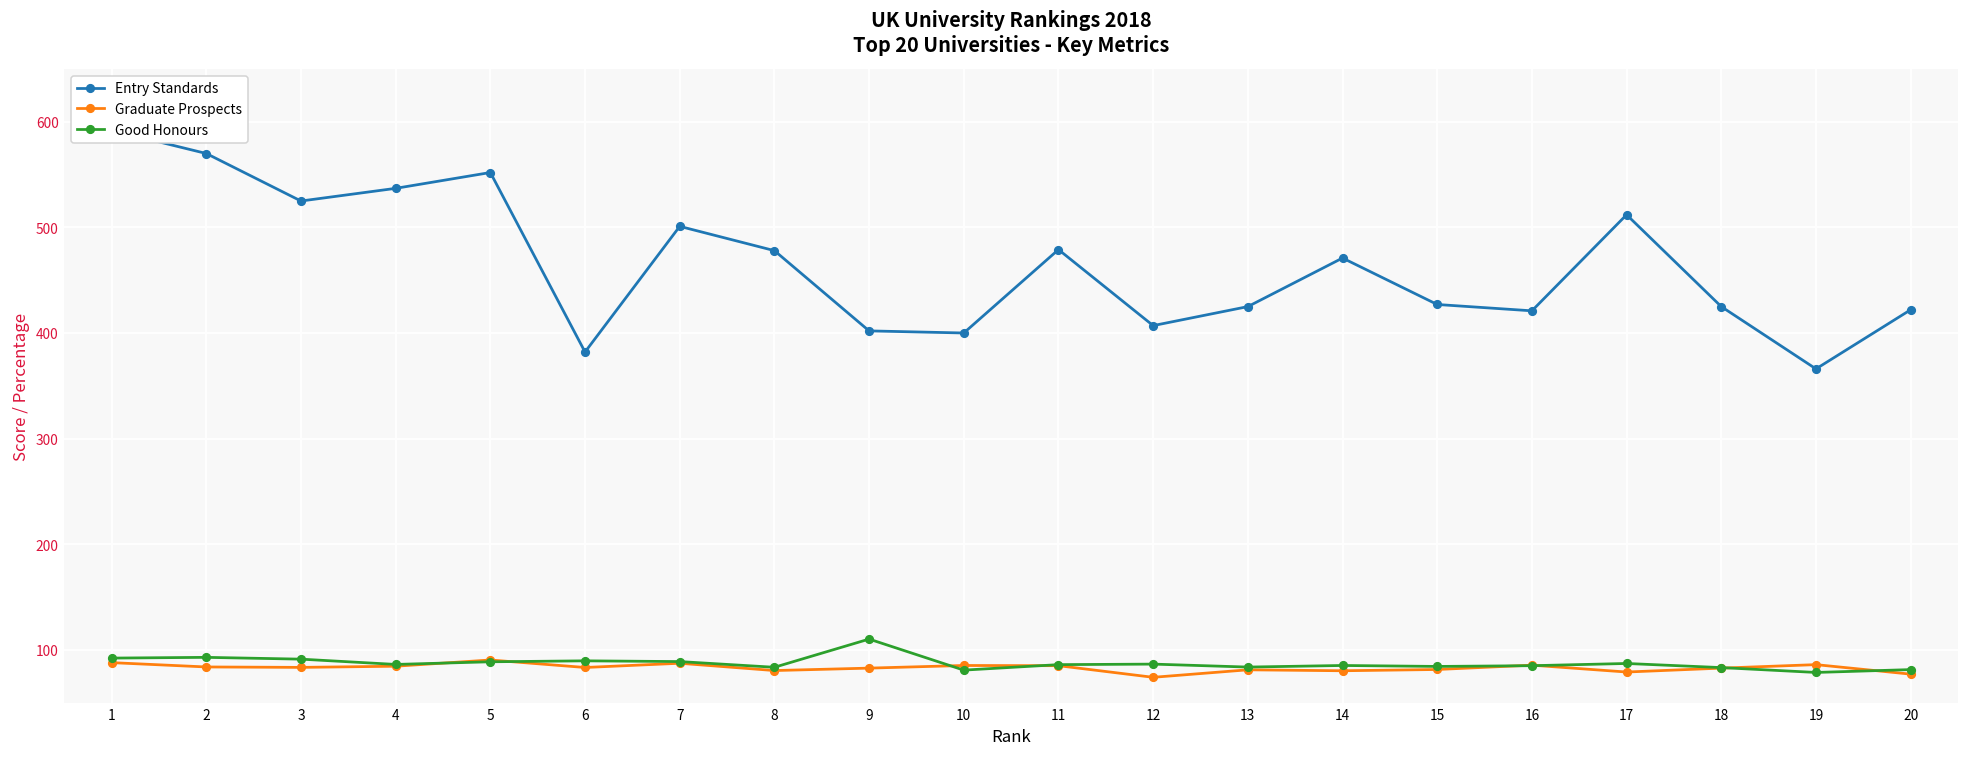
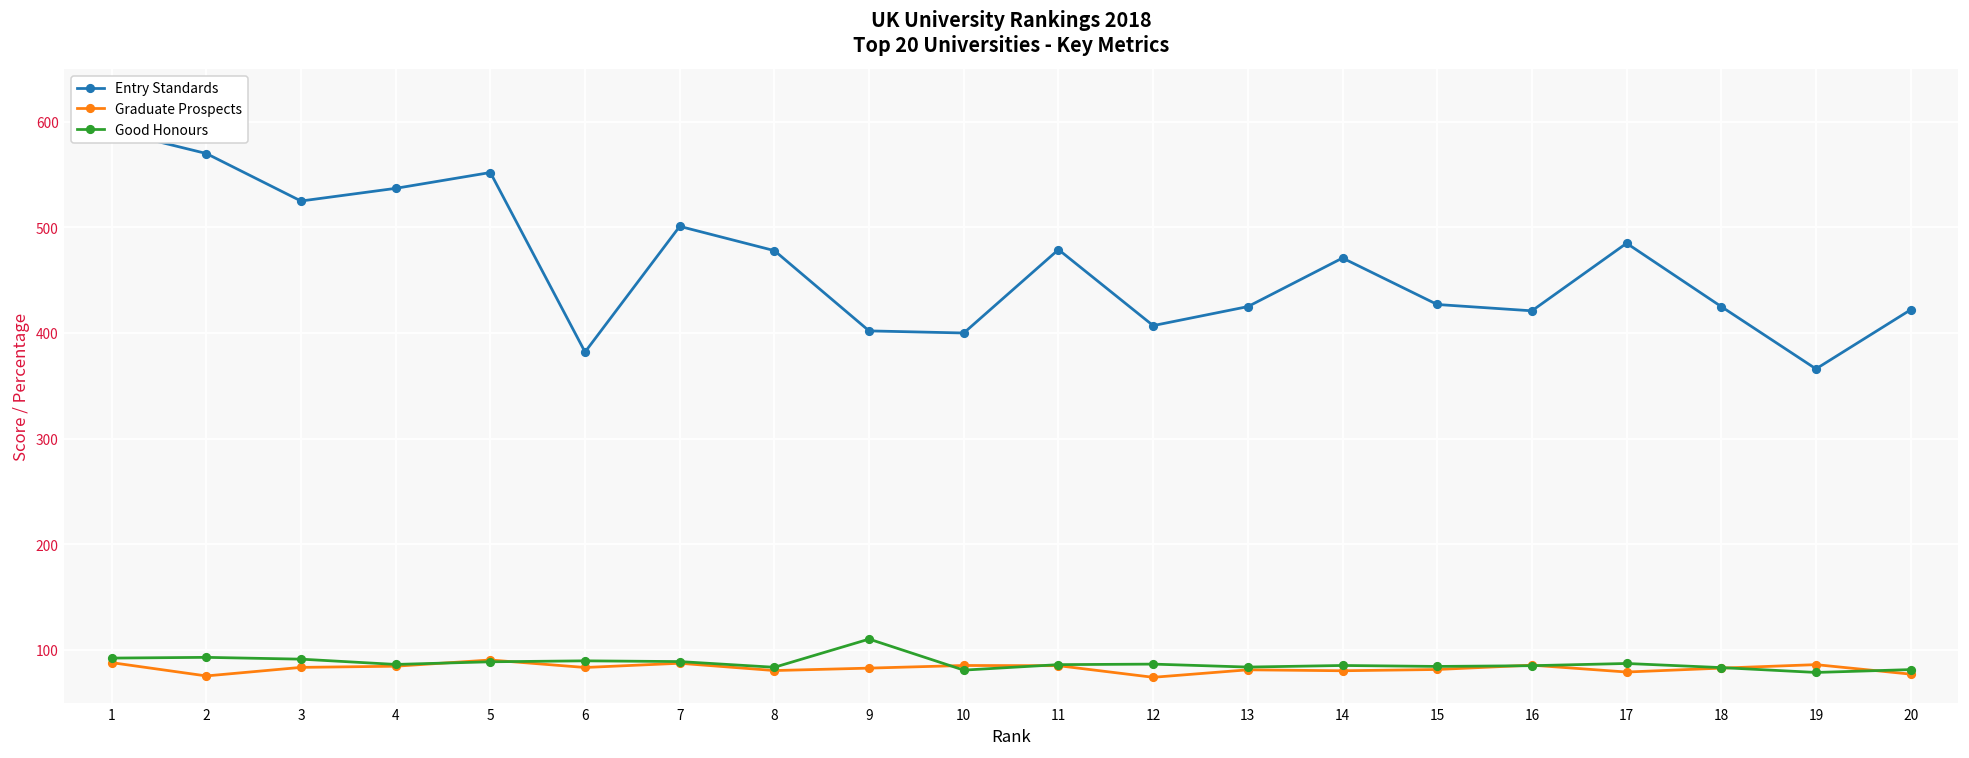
Graduate Prospects, 2: 84 -> 75
Entry Standards, 17: 510 -> 490
